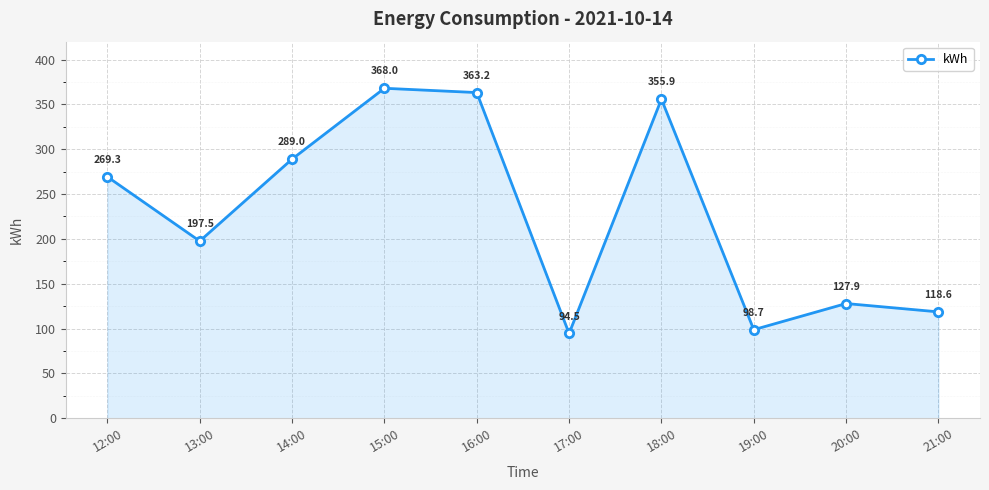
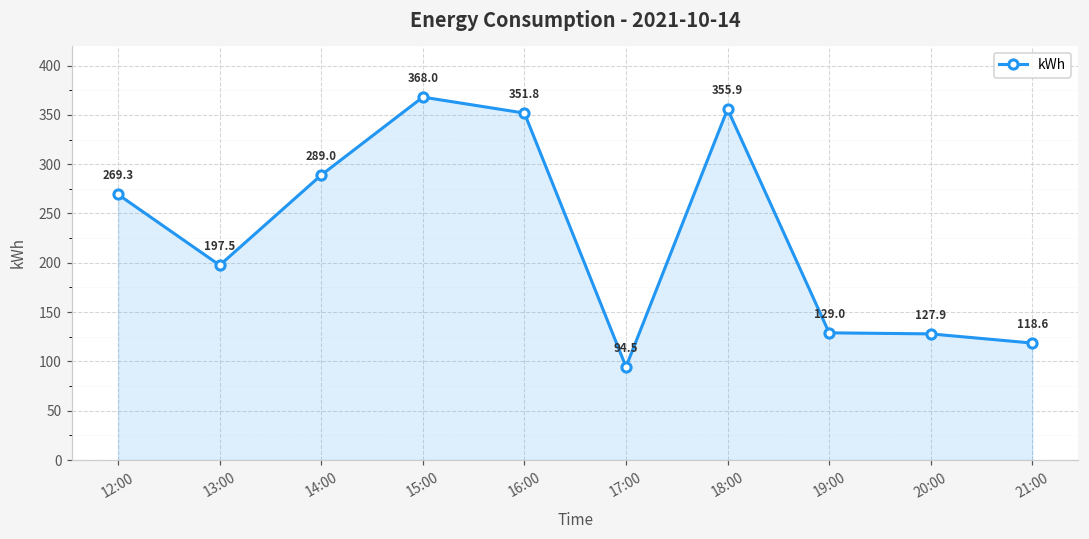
16:00: 363.2 -> 351.8
19:00: 98.7 -> 129.0
